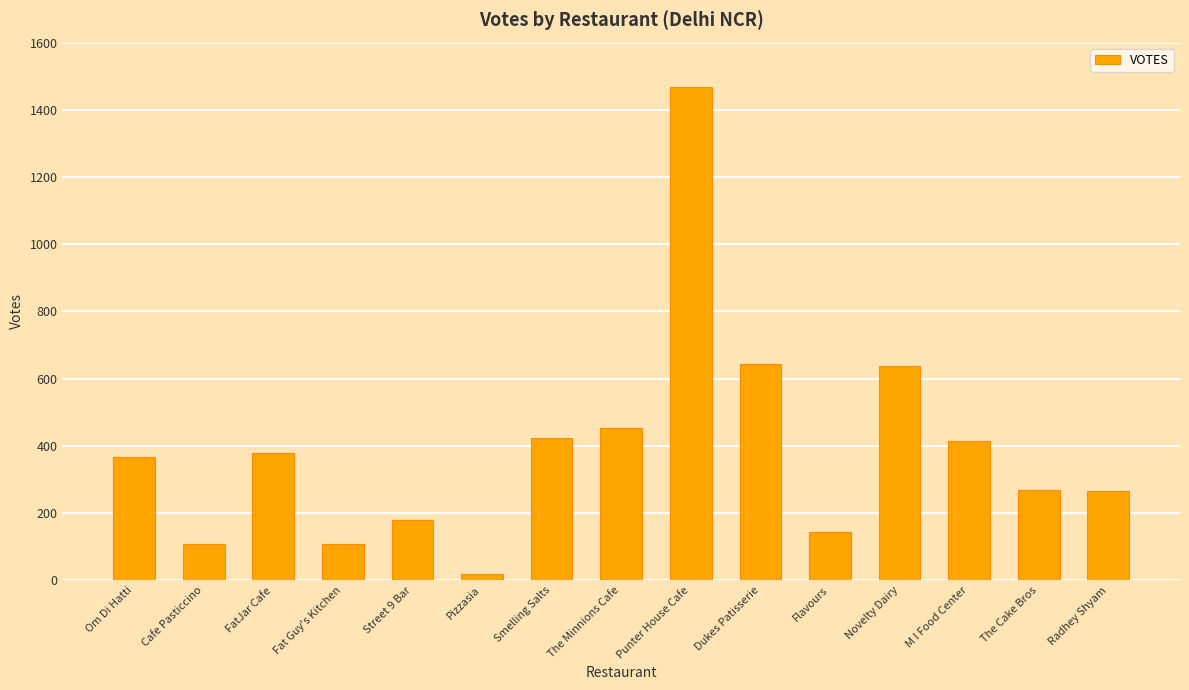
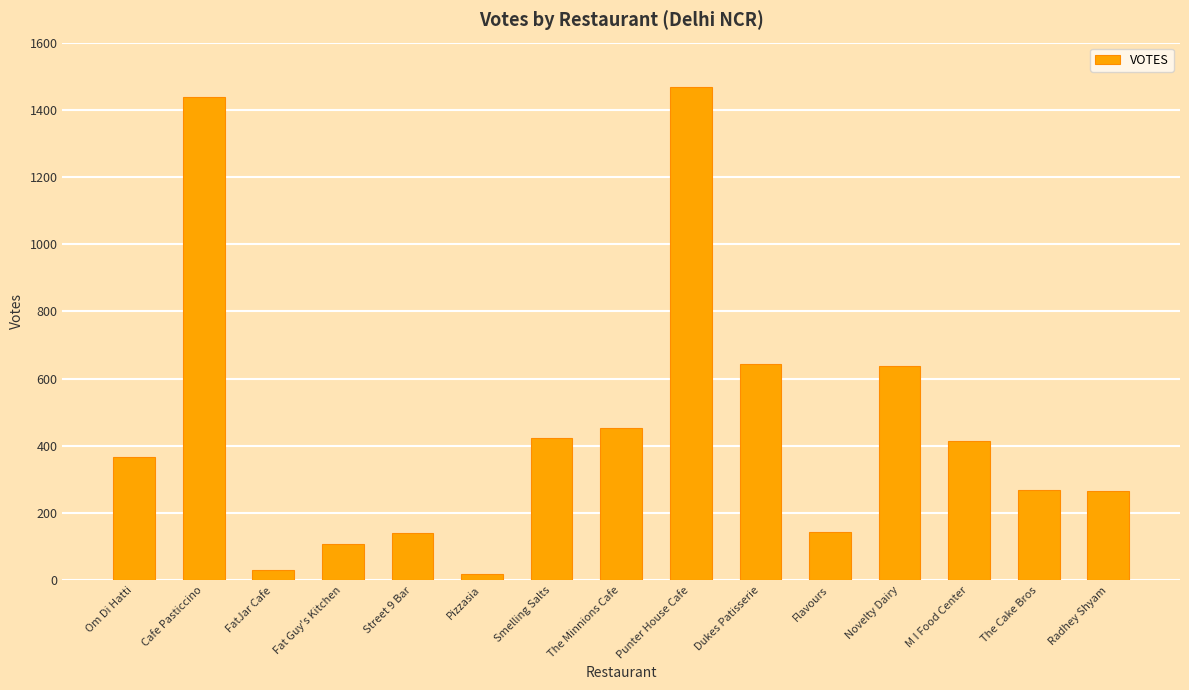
Cafe Pasticcino: 110 -> 1440
FatJar Cafe: 380 -> 30
Street 9 Bar: 180 -> 140
